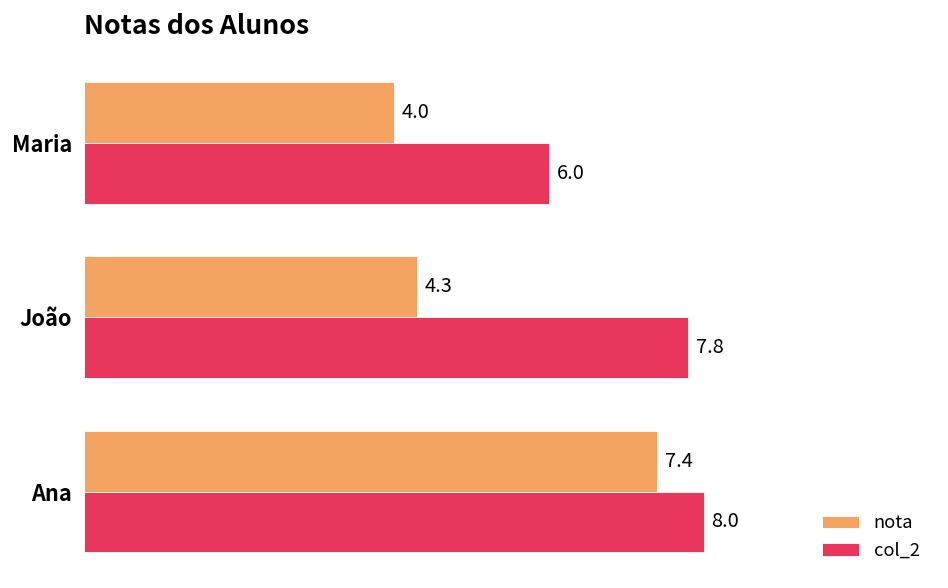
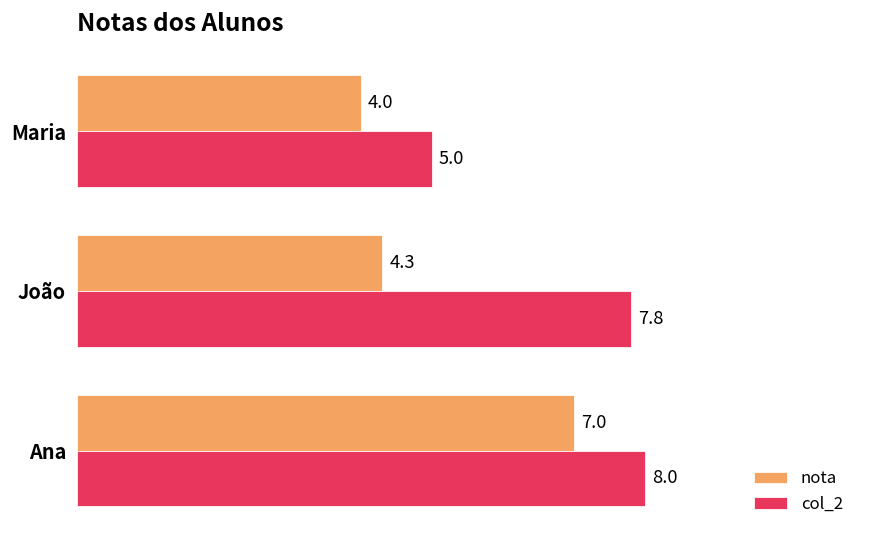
col_2, Maria: 6.0 -> 5.0
nota, Ana: 7.4 -> 7.0
